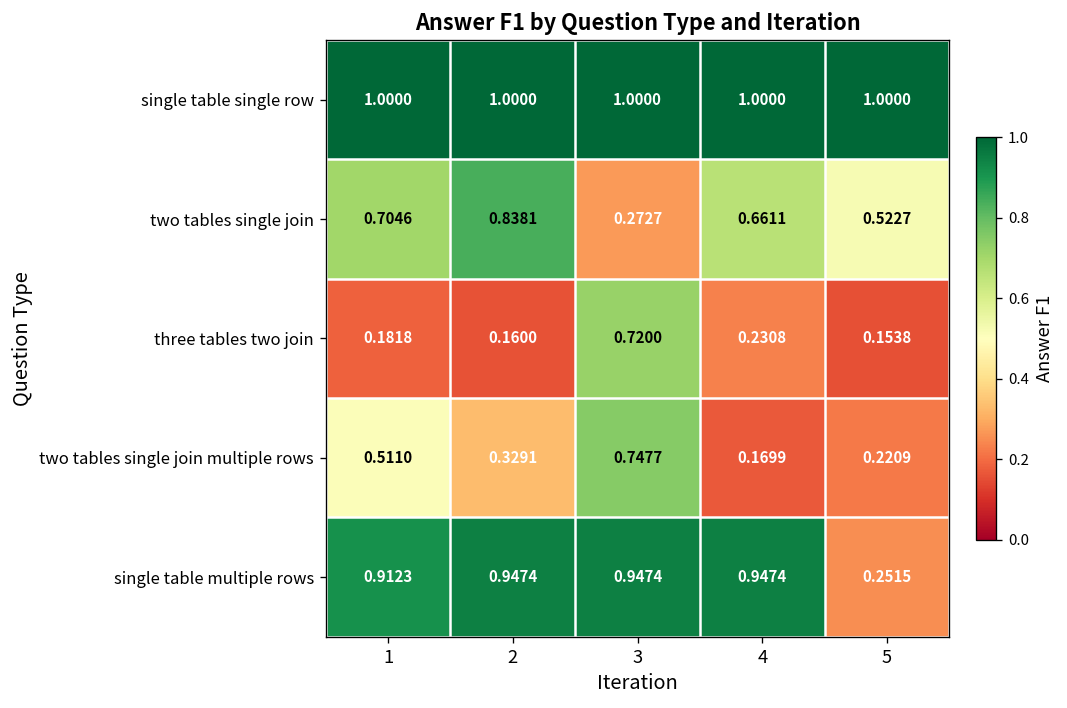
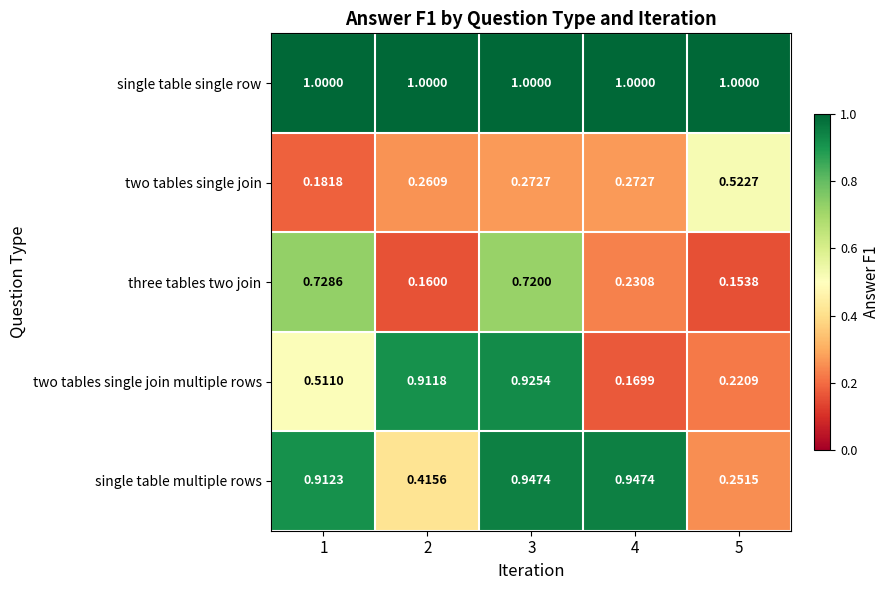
two tables single join, 1: 0.7046 -> 0.1818
two tables single join, 2: 0.8381 -> 0.2609
two tables single join, 4: 0.6611 -> 0.2727
three tables two join, 1: 0.1818 -> 0.7286
two tables single join multiple rows, 2: 0.3291 -> 0.9118
two tables single join multiple rows, 3: 0.7477 -> 0.9254
single table multiple rows, 2: 0.9474 -> 0.4156
